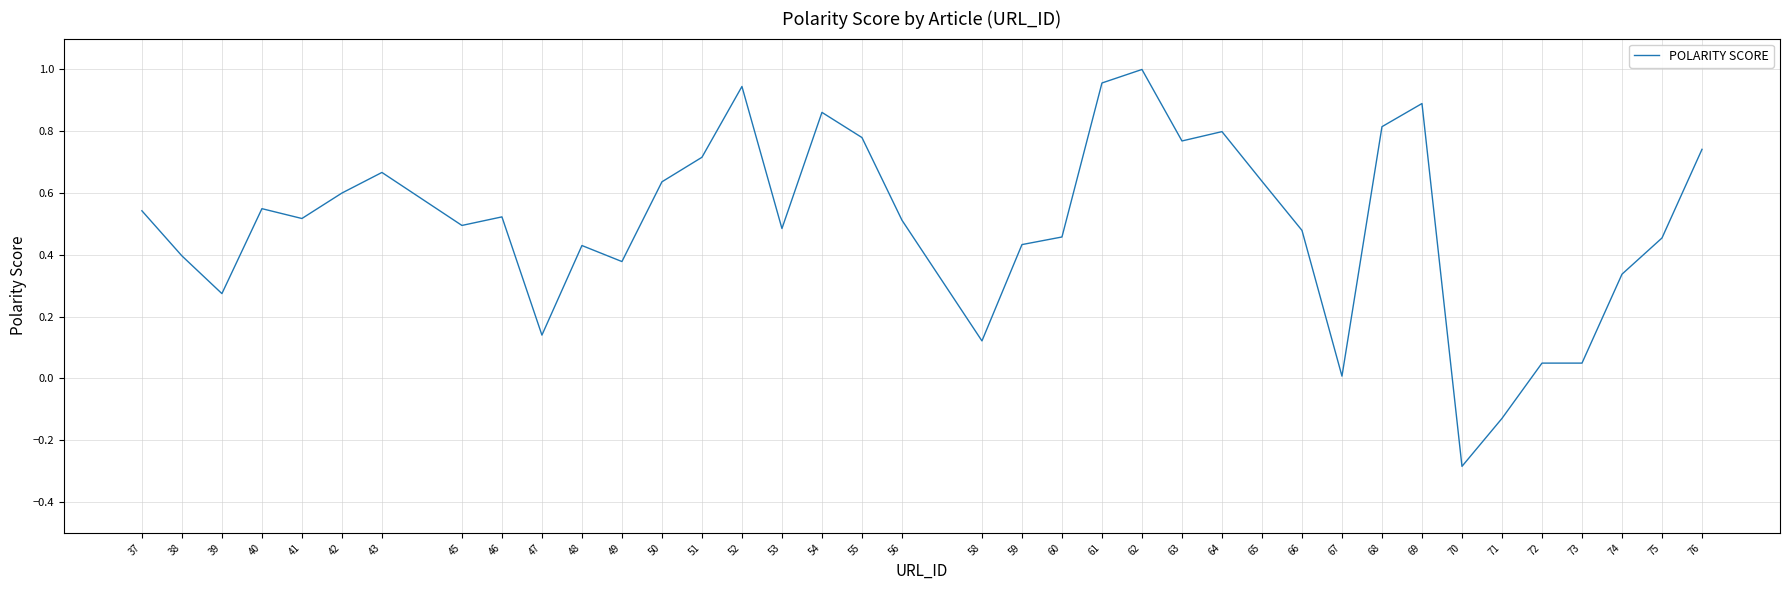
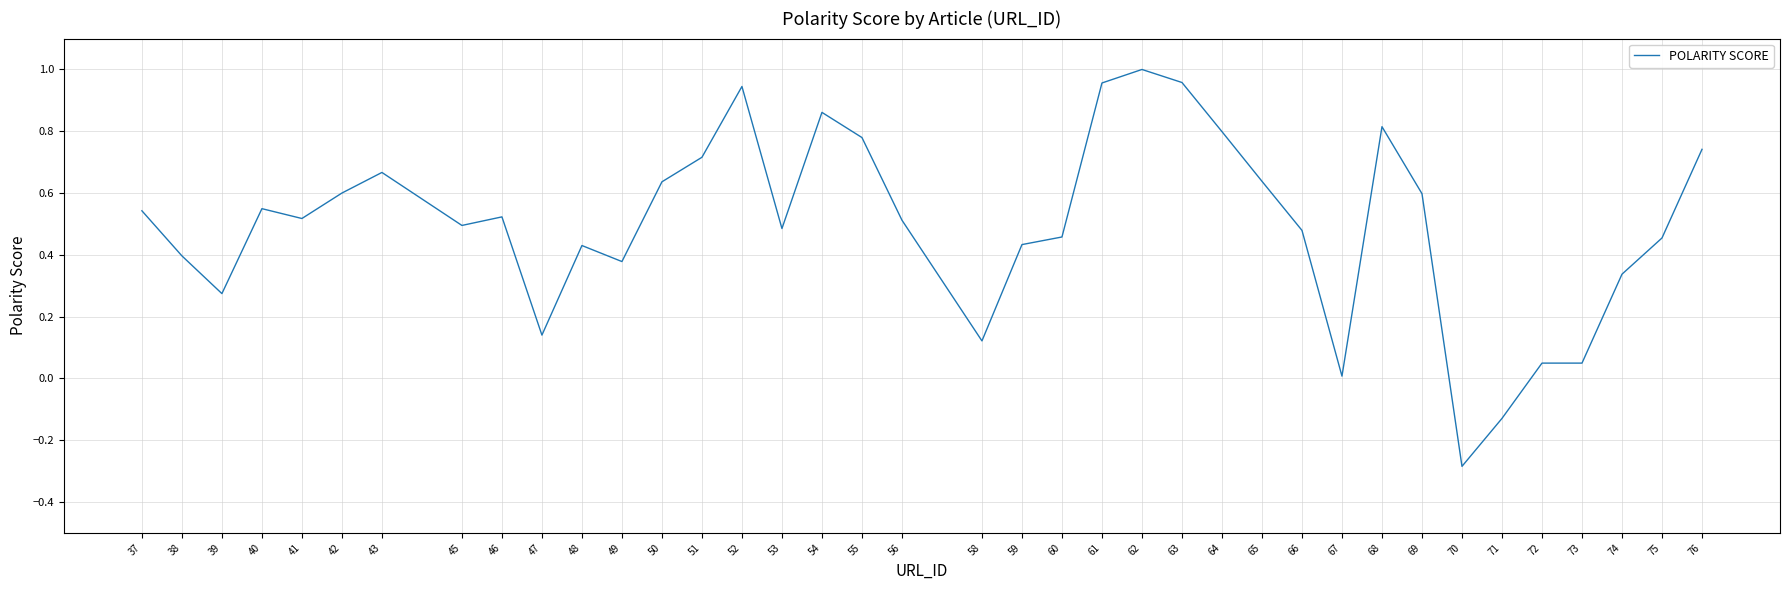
63: 0.77 -> 0.96
69: 0.89 -> 0.60
